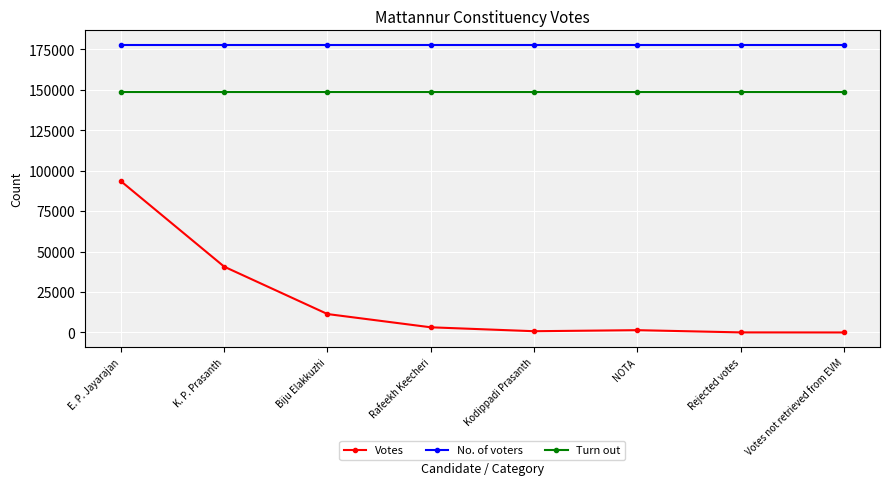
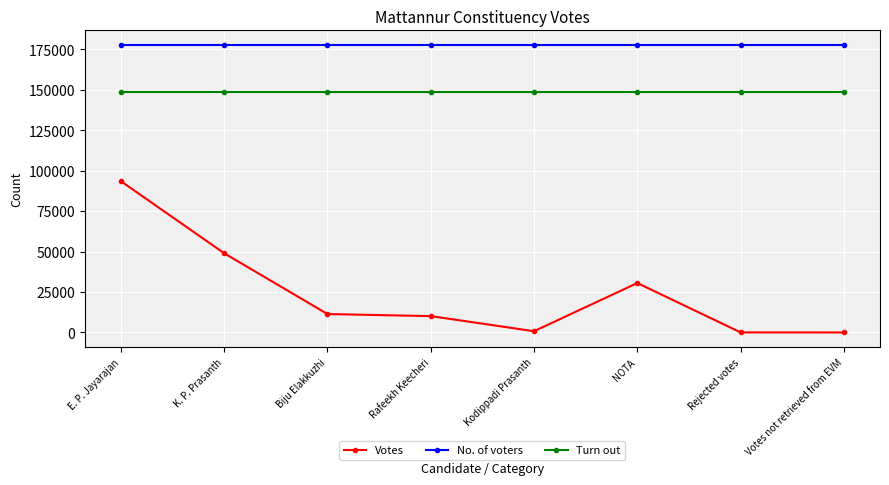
Votes, K. P. Prasanth: 41000 -> 49000
Votes, Rafeekh Keecheri: 3000 -> 10000
Votes, NOTA: 1000 -> 31000
